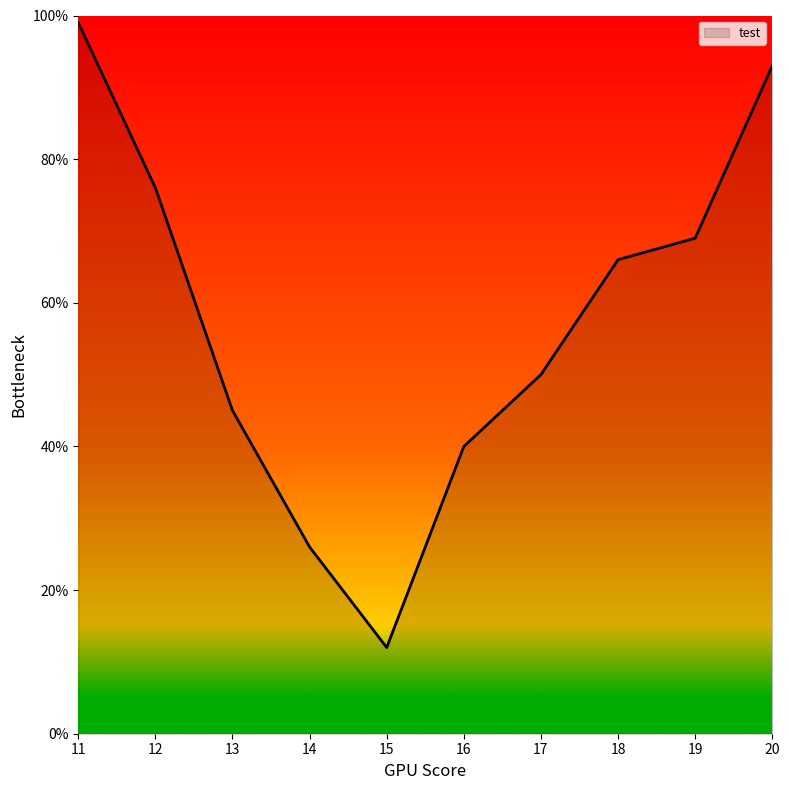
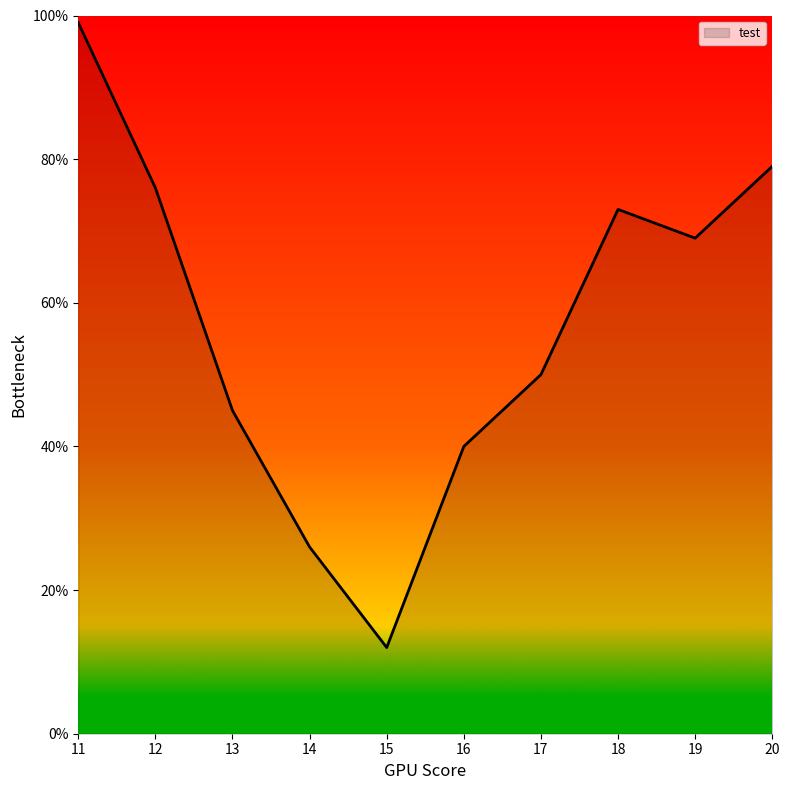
18: 66% -> 73%
20: 93% -> 79%
